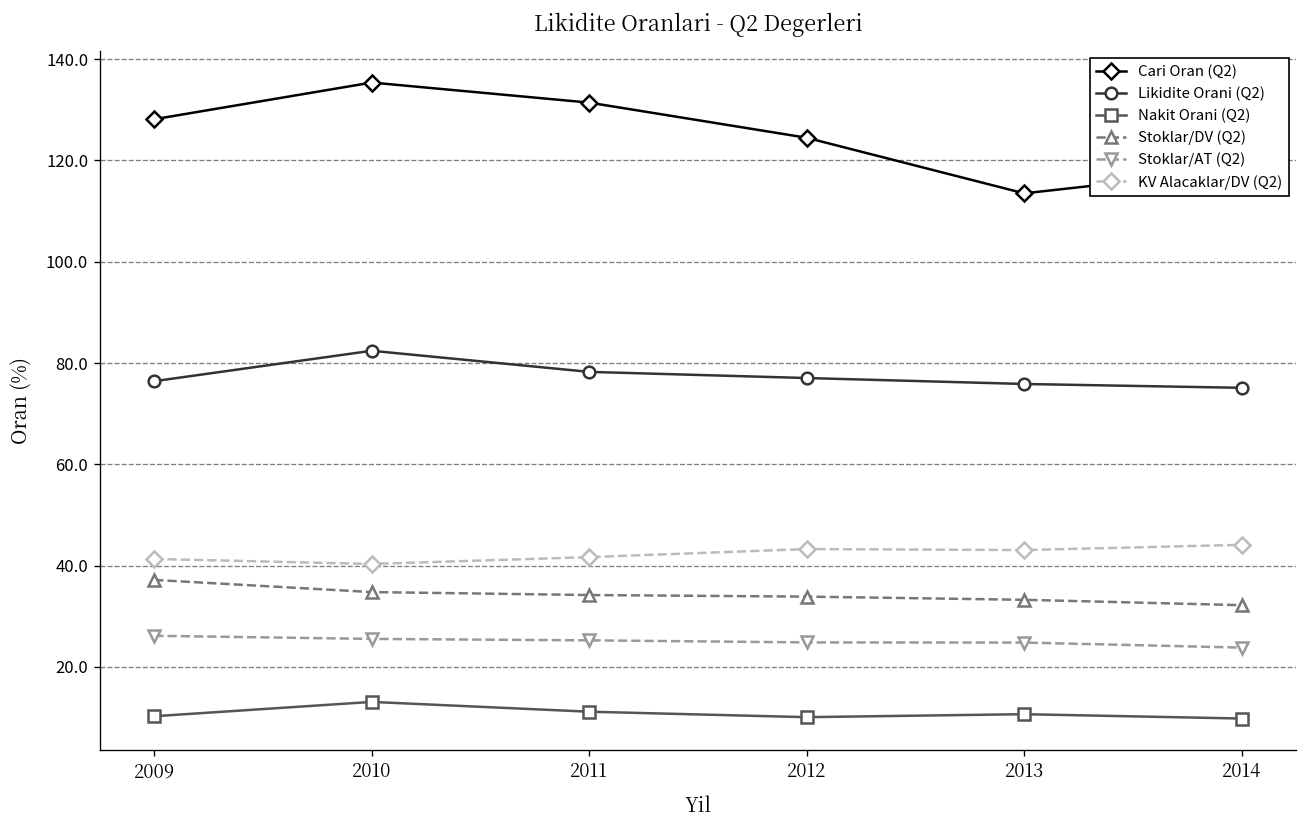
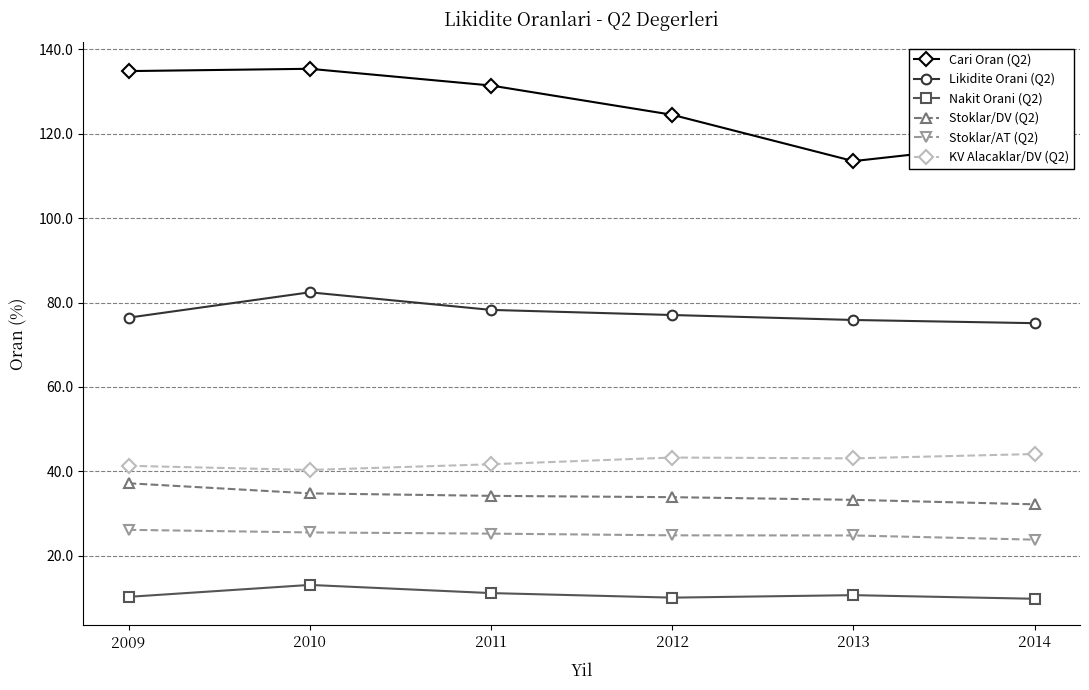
Cari Oran (Q2), 2009: 128 -> 135
